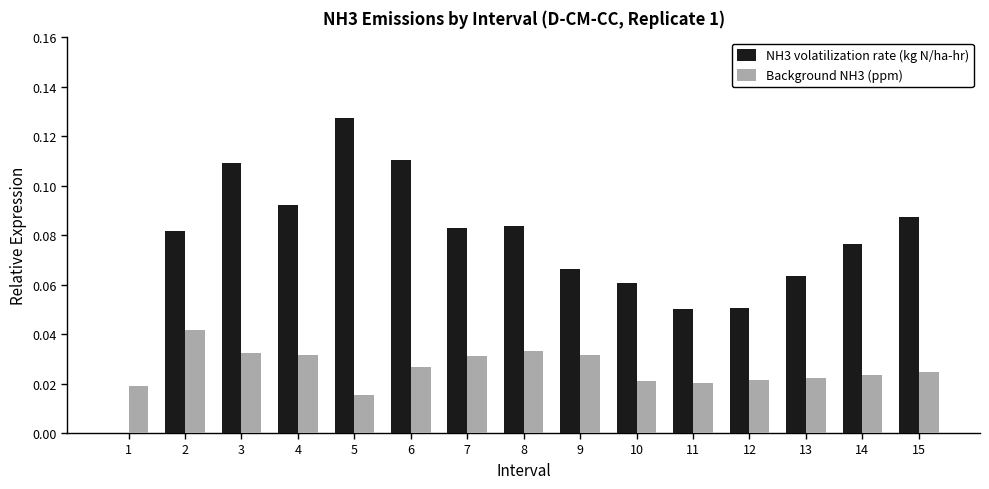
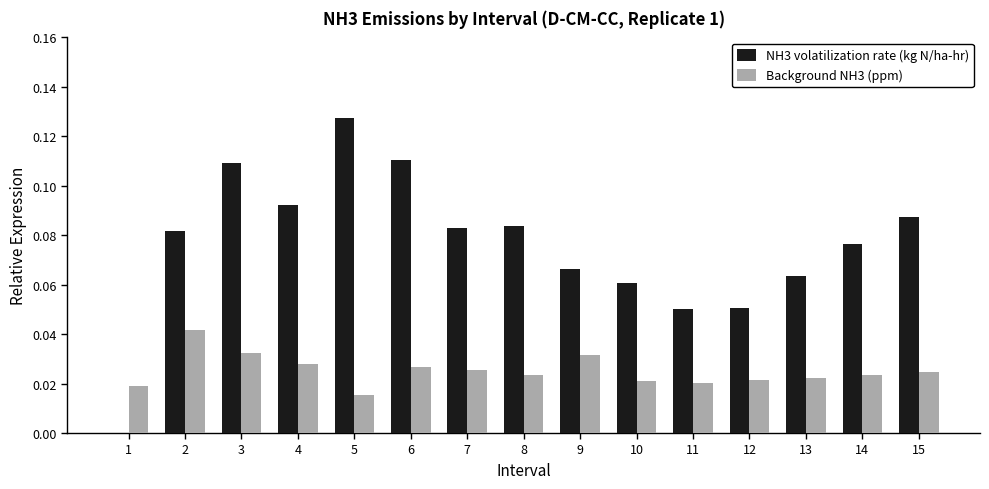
Background NH3 (ppm), 4: 0.032 -> 0.028
Background NH3 (ppm), 7: 0.031 -> 0.025
Background NH3 (ppm), 8: 0.033 -> 0.024
